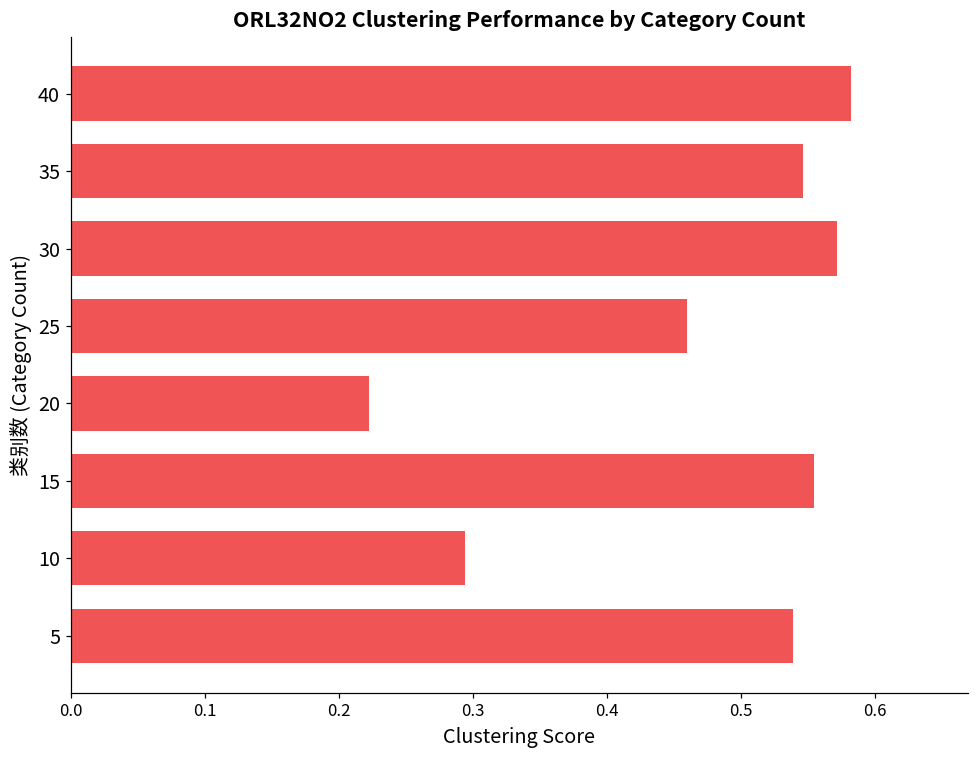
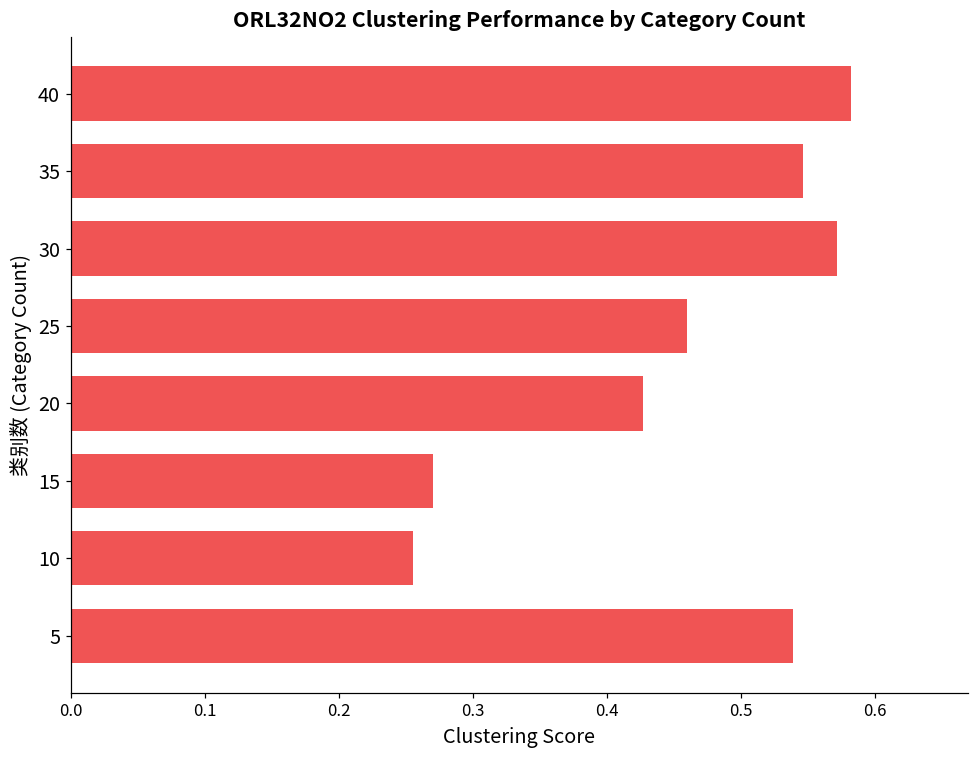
20: 0.223 -> 0.427
15: 0.555 -> 0.270
10: 0.294 -> 0.255
